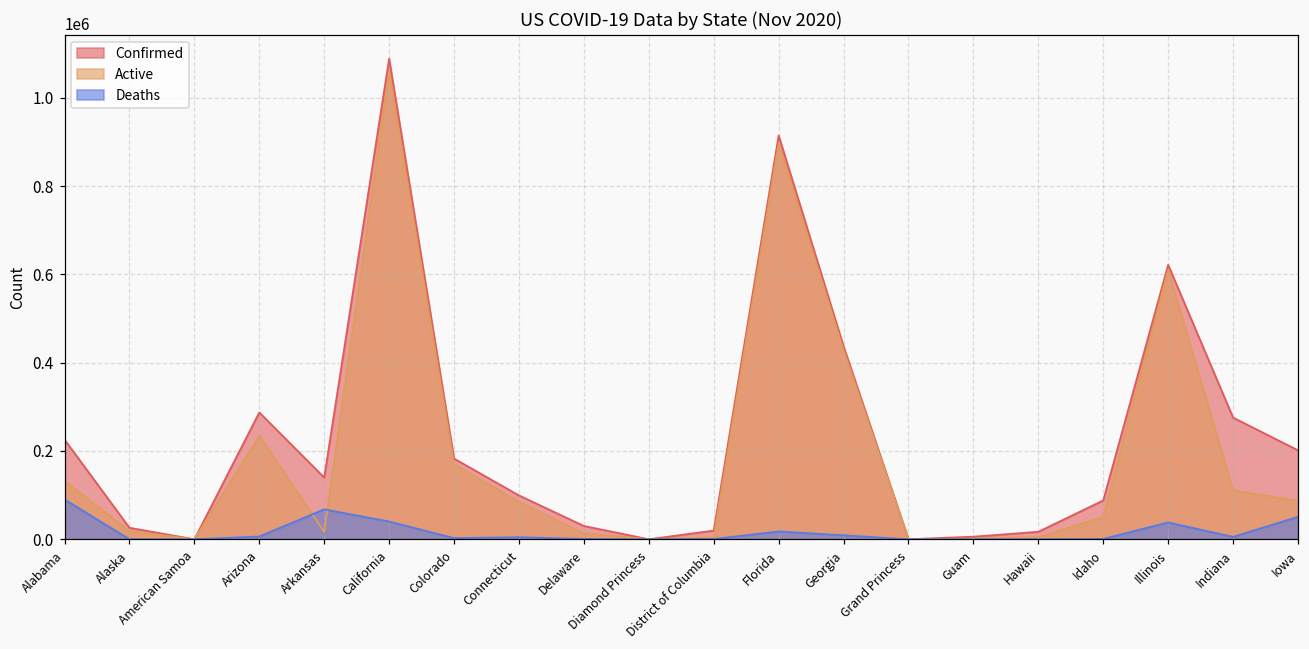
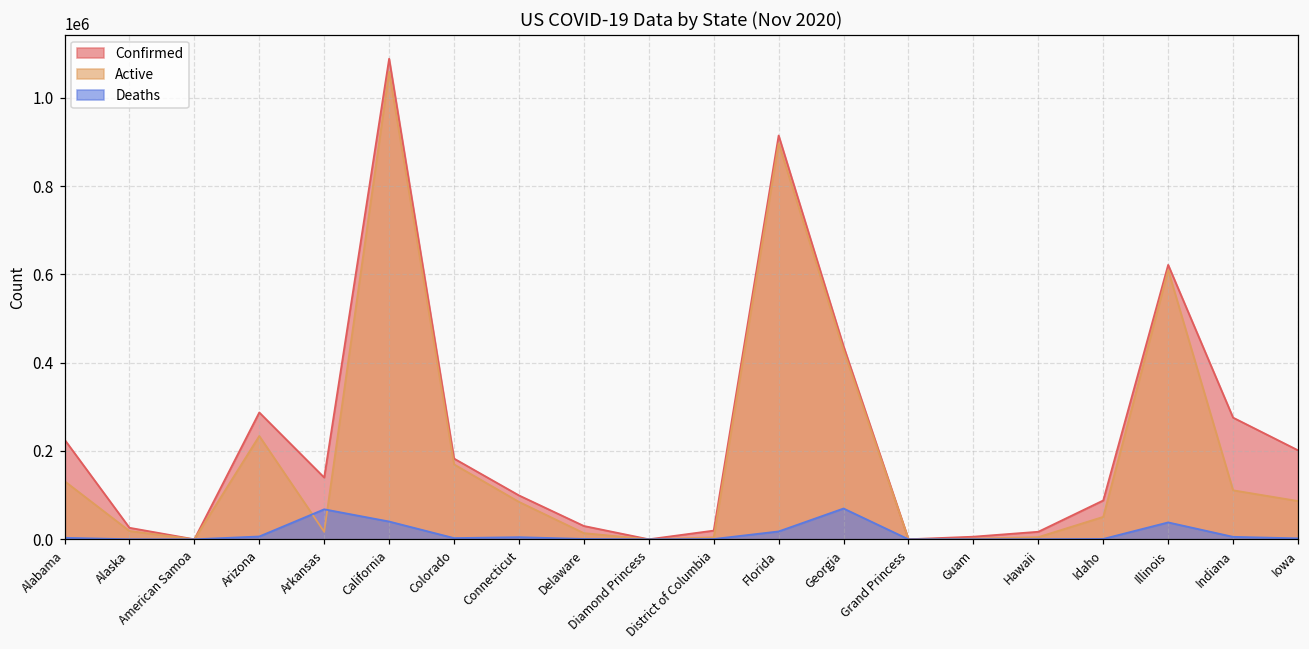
Deaths, Alabama: 90000 -> 0
Deaths, Georgia: 10000 -> 70000
Deaths, Iowa: 50000 -> 0
